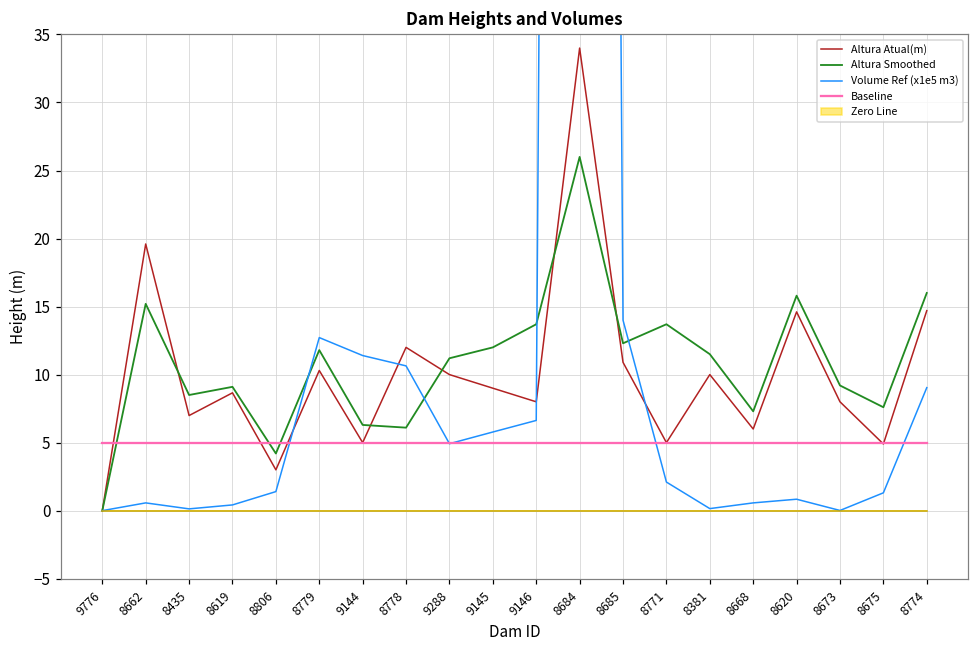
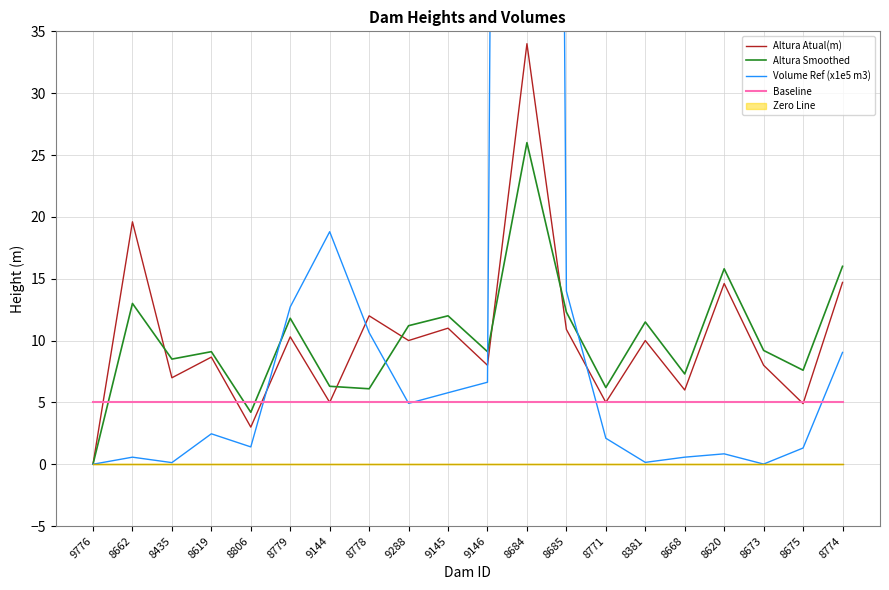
Altura Smoothed, 8662: 15.2 -> 13.0
Volume Ref (x1e5 m3), 8619: 0.4 -> 2.5
Volume Ref (x1e5 m3), 9144: 11.4 -> 18.8
Altura Atual(m), 9145: 9 -> 11
Altura Smoothed, 9146: 13.7 -> 9.1
Altura Smoothed, 8771: 13.7 -> 6.2
